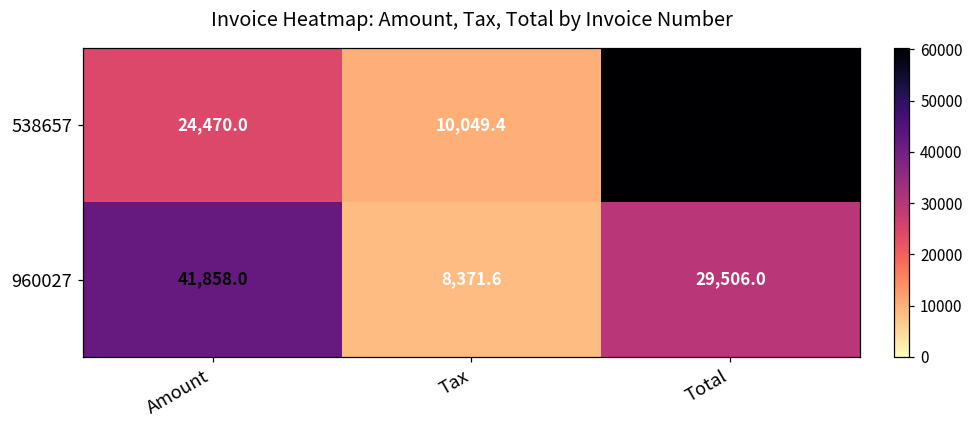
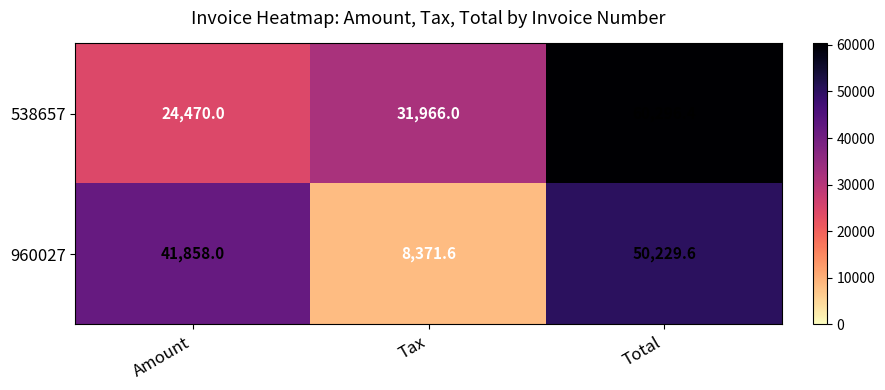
538657, Tax: 10,049.4 -> 31,966.0
960027, Total: 29,506.0 -> 50,229.6
